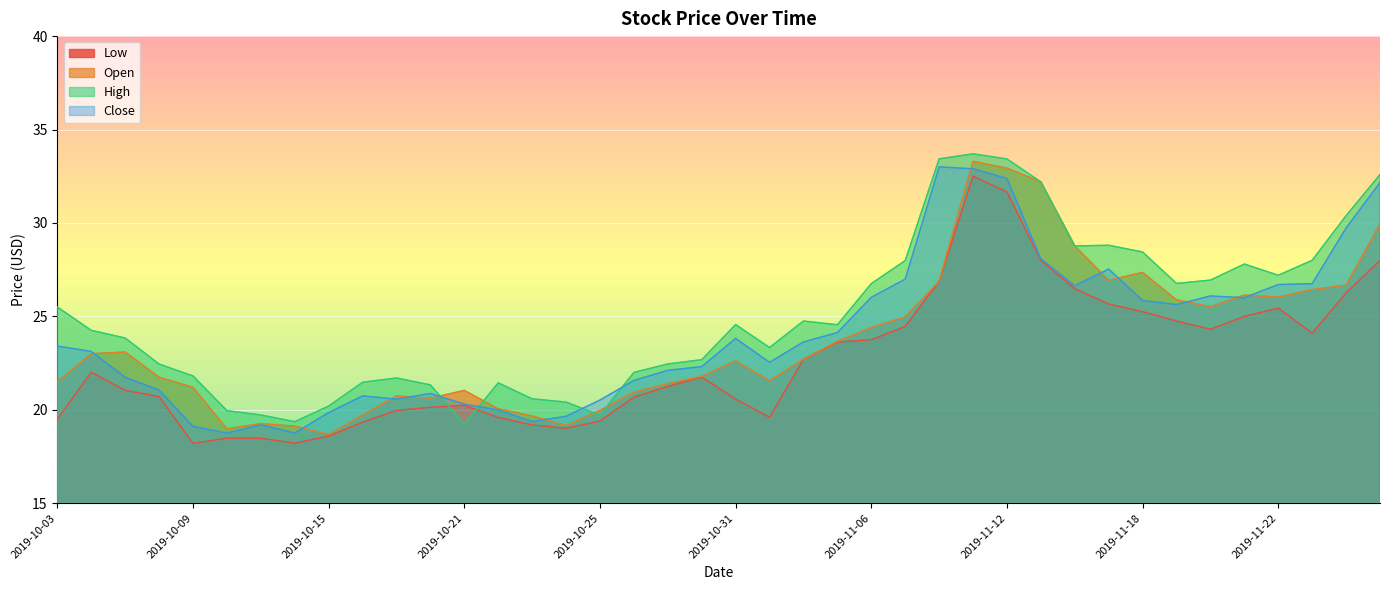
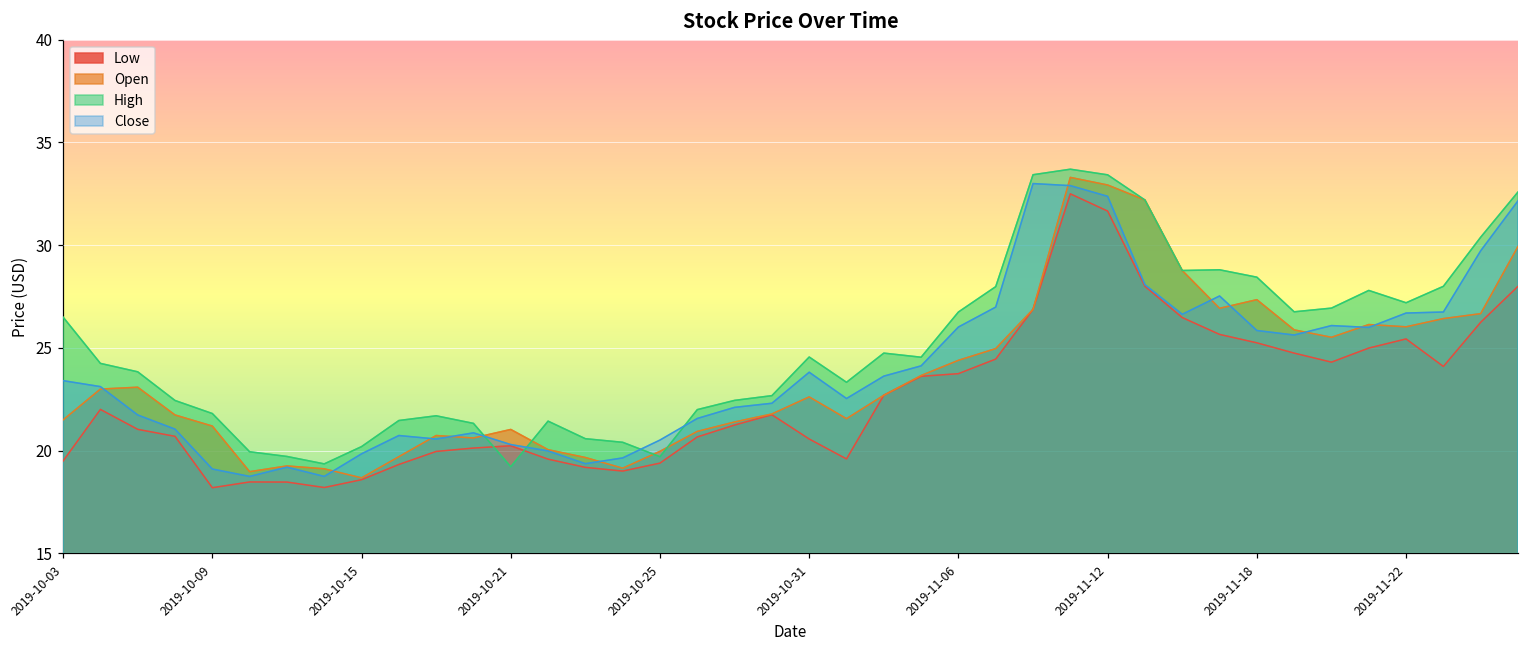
High, 2019-10-03: 25.5 -> 26.5
